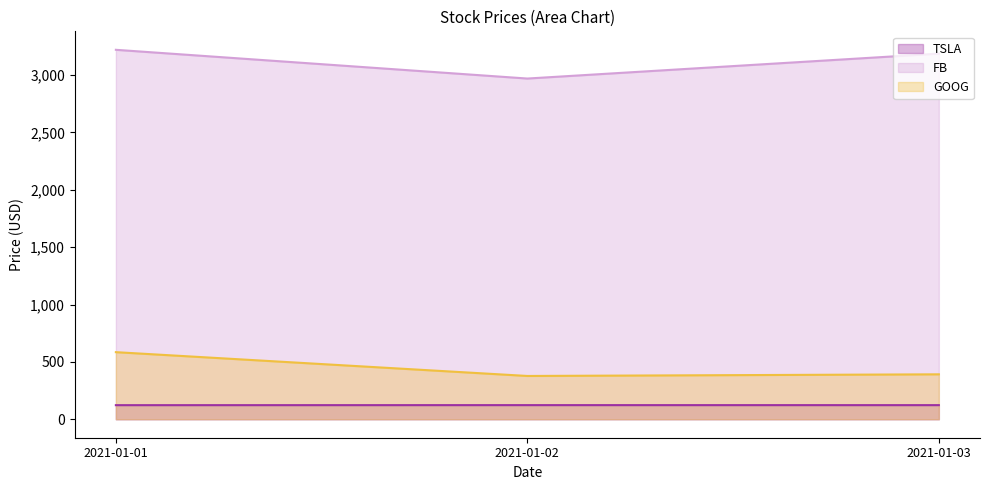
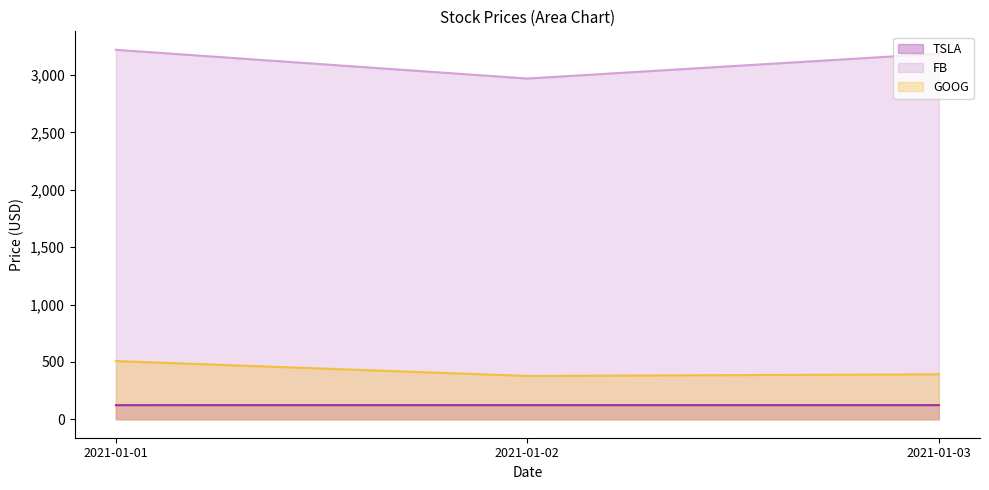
GOOG, 2021-01-01: 580 -> 510
